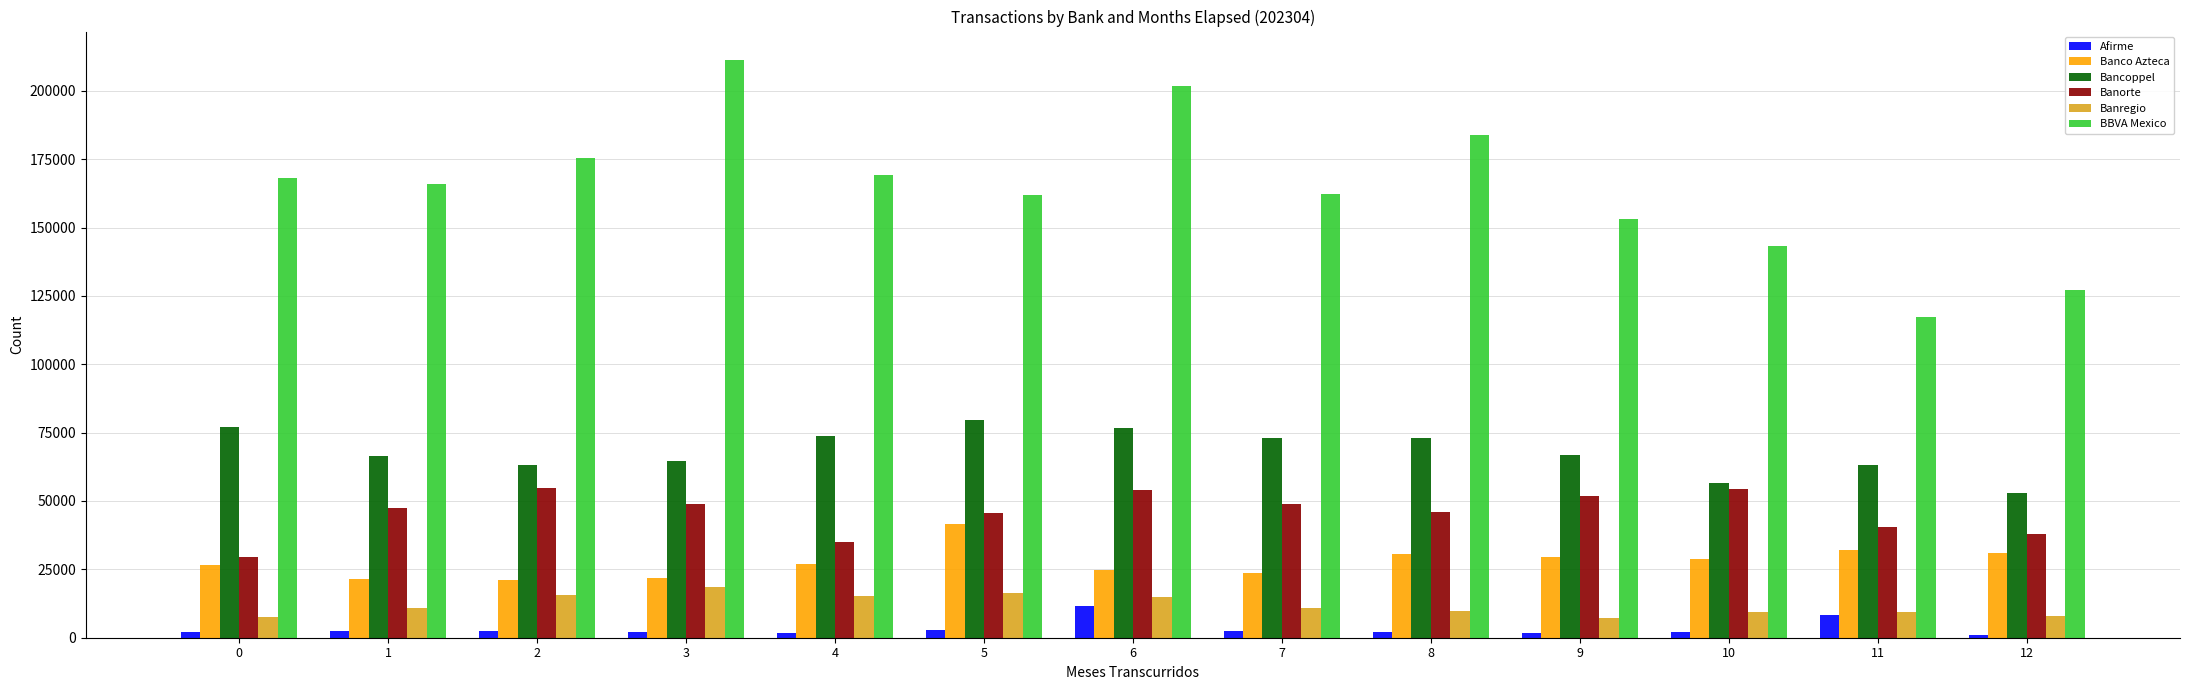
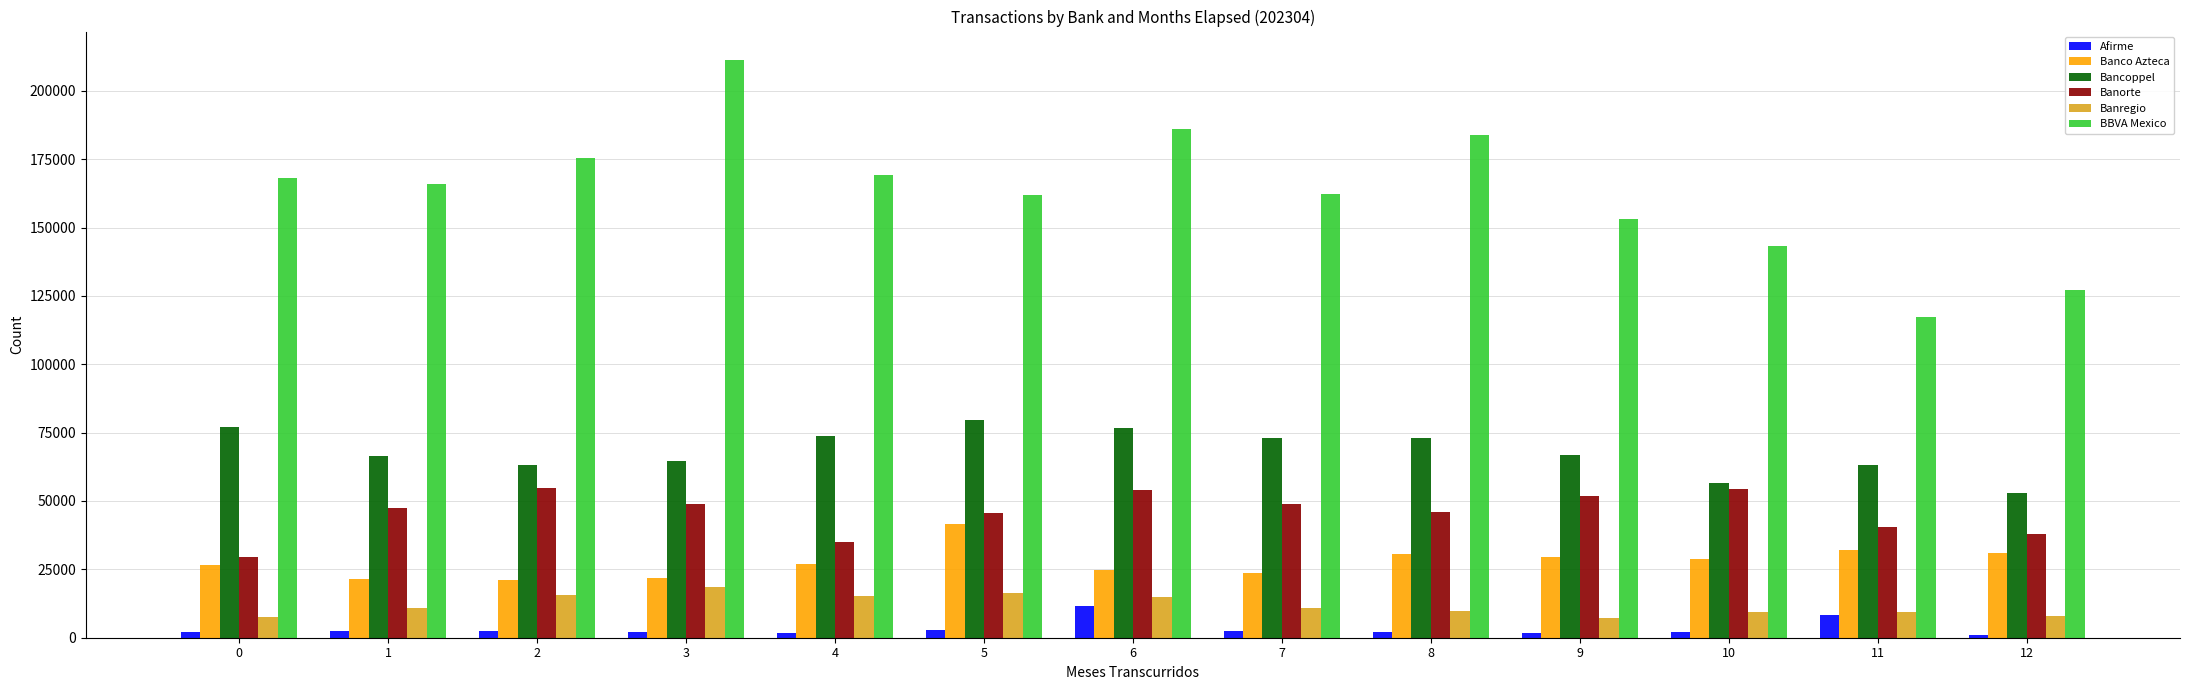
BBVA Mexico, 6: 202000 -> 186000
